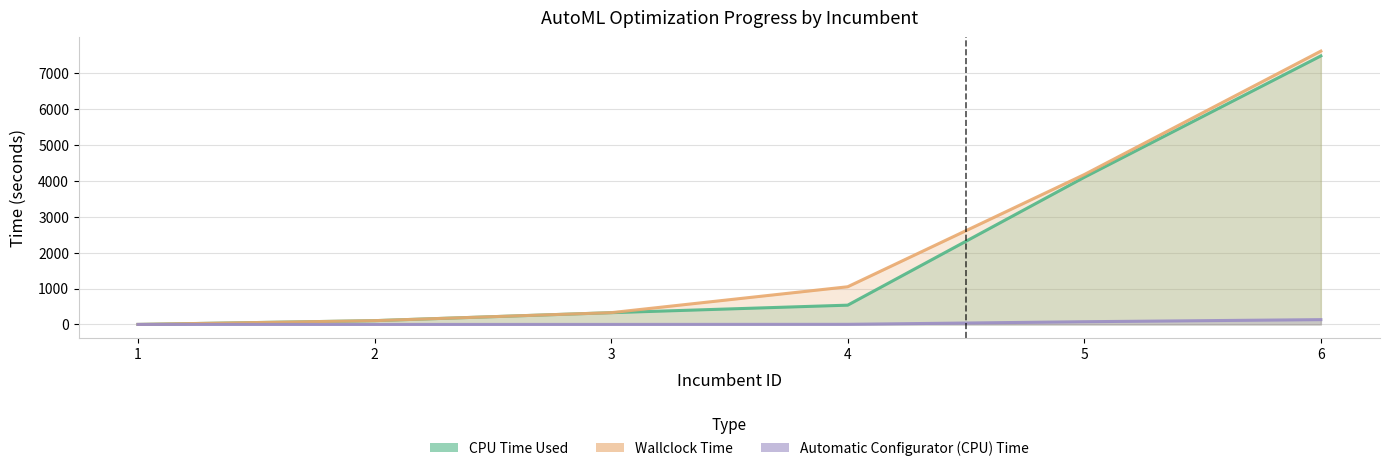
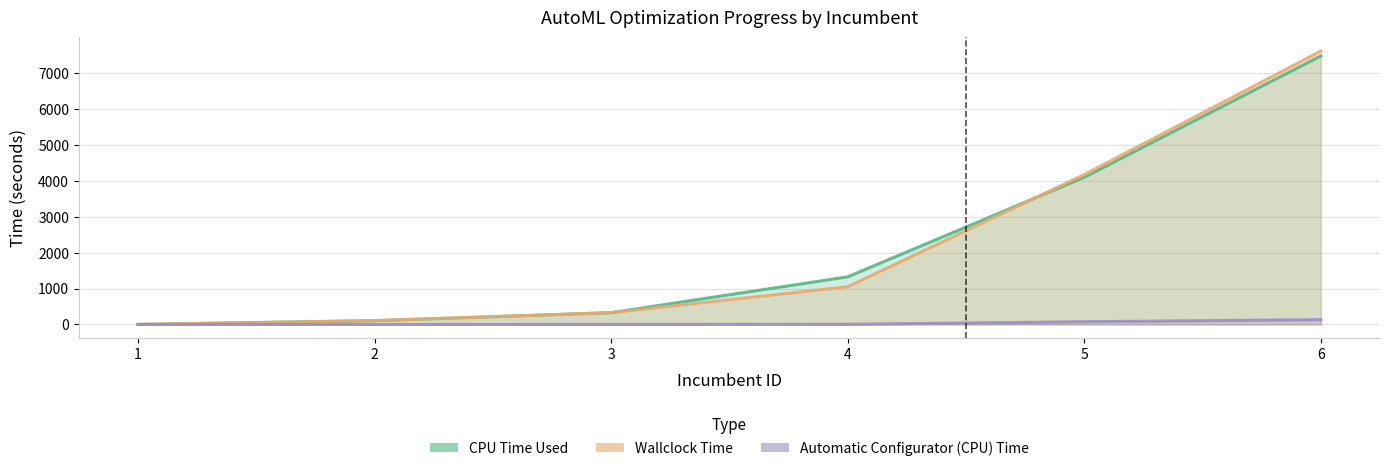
CPU Time Used, 4: 500 -> 1300
